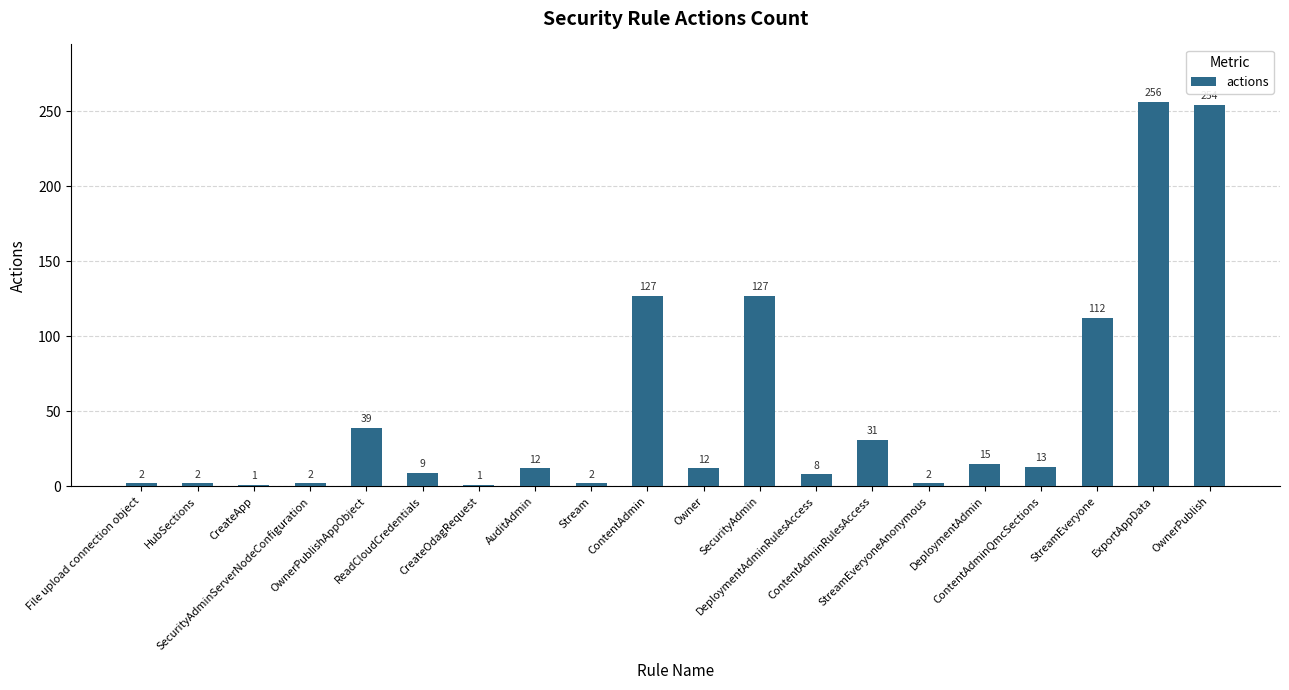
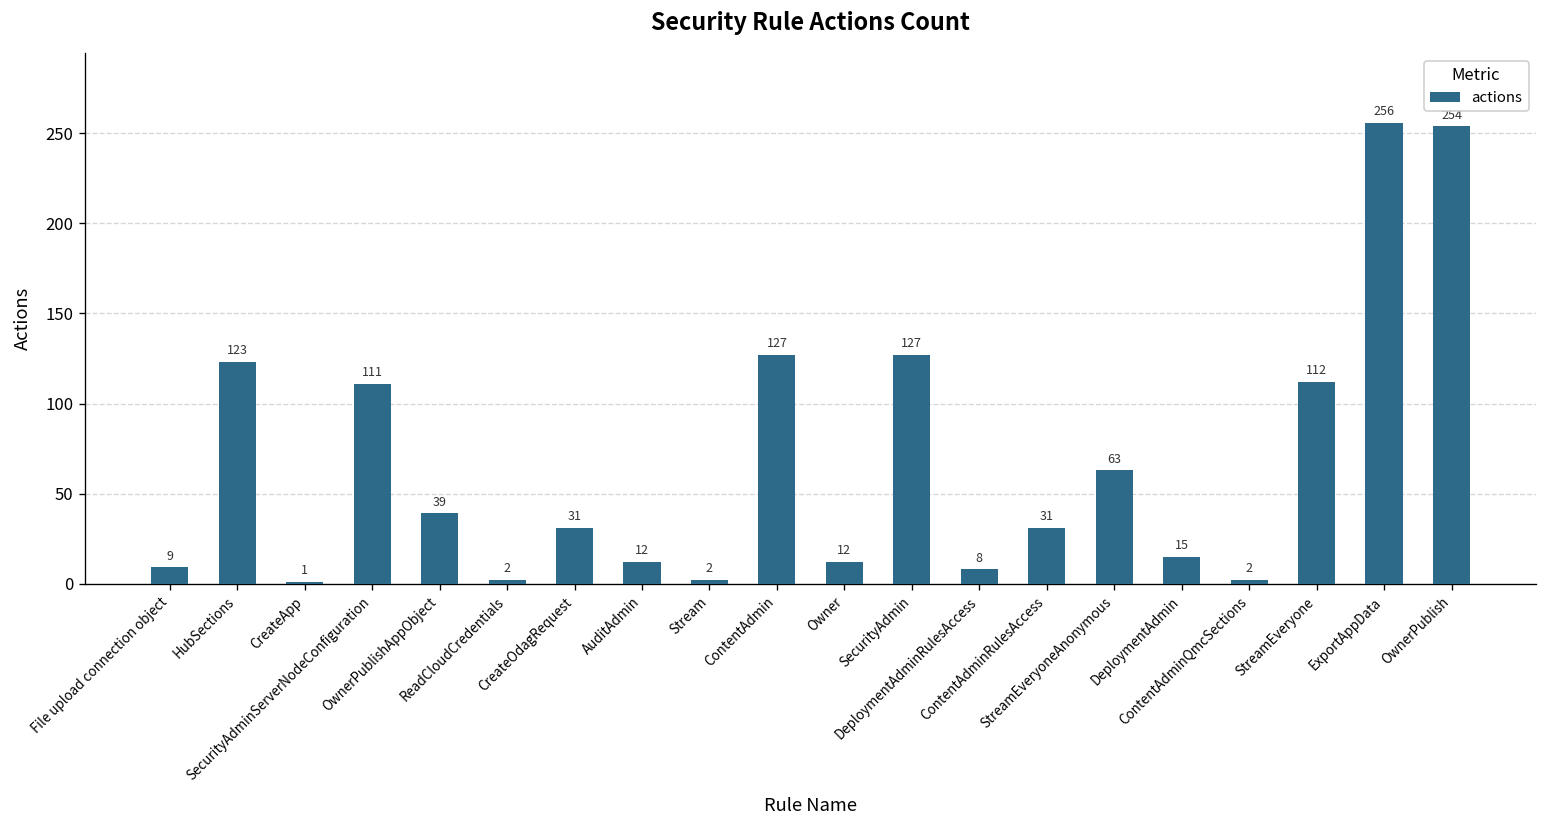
File upload connection object: 2 -> 9
HubSections: 2 -> 123
SecurityAdminServerNodeConfiguration: 2 -> 111
ReadCloudCredentials: 9 -> 2
CreateOdagRequest: 1 -> 31
StreamEveryoneAnonymous: 2 -> 63
ContentAdminQmcSections: 13 -> 2
